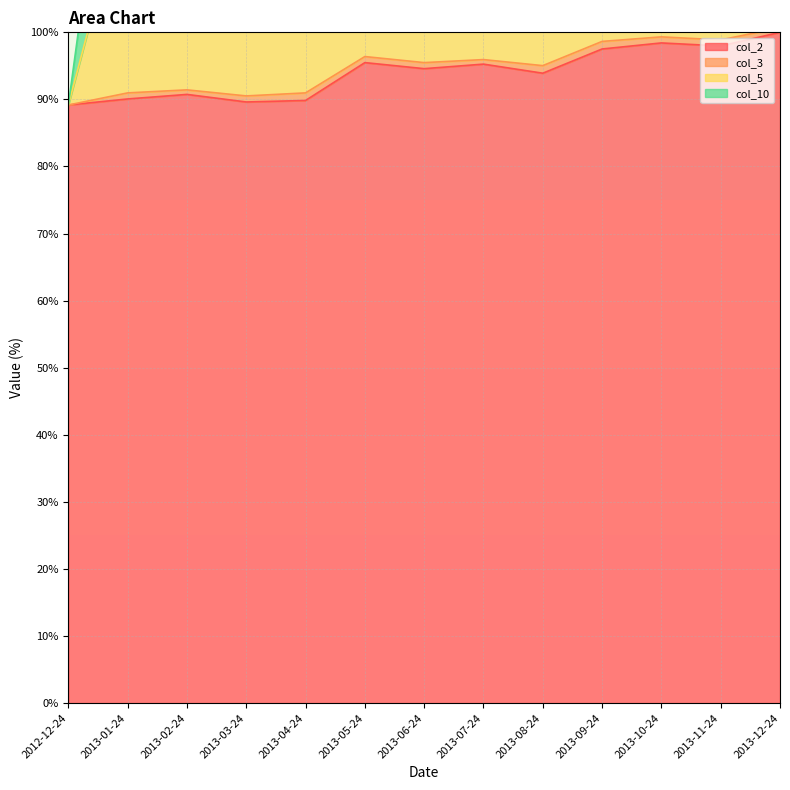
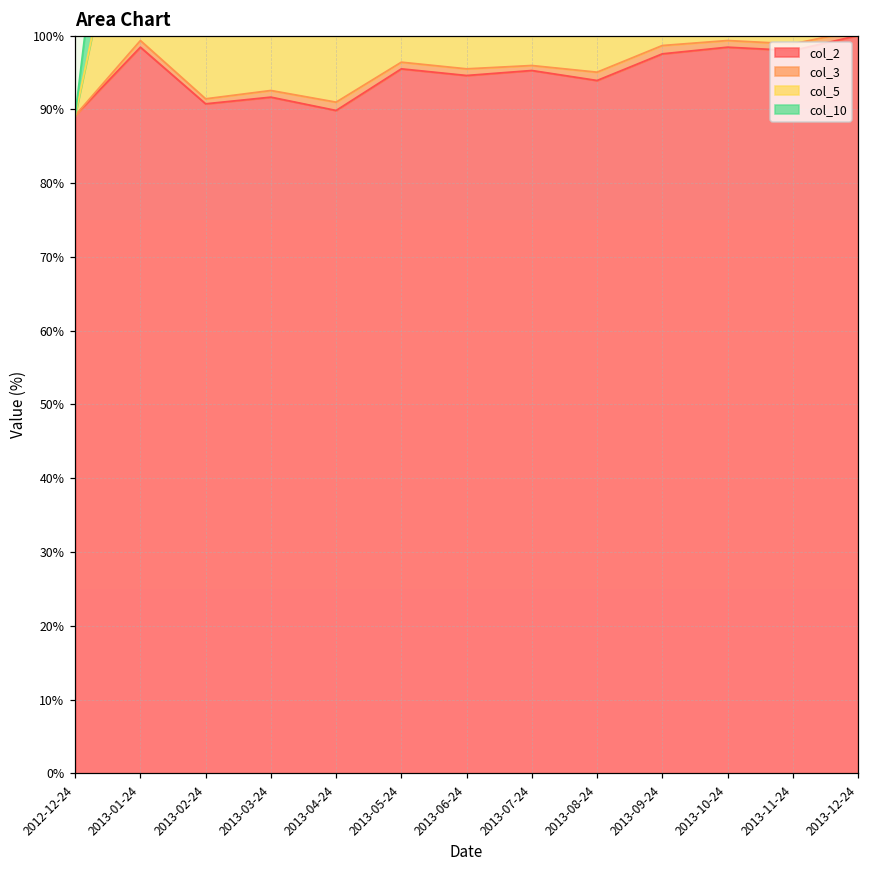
col_2, 2013-01-24: 90% -> 98%
col_2, 2013-03-24: 90% -> 92%
